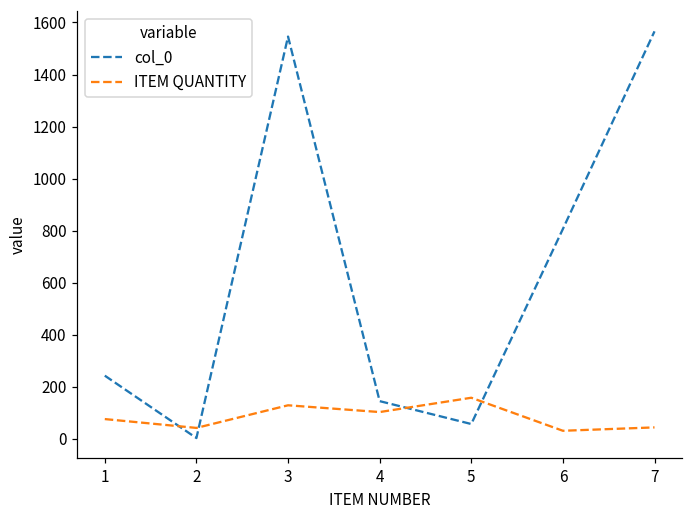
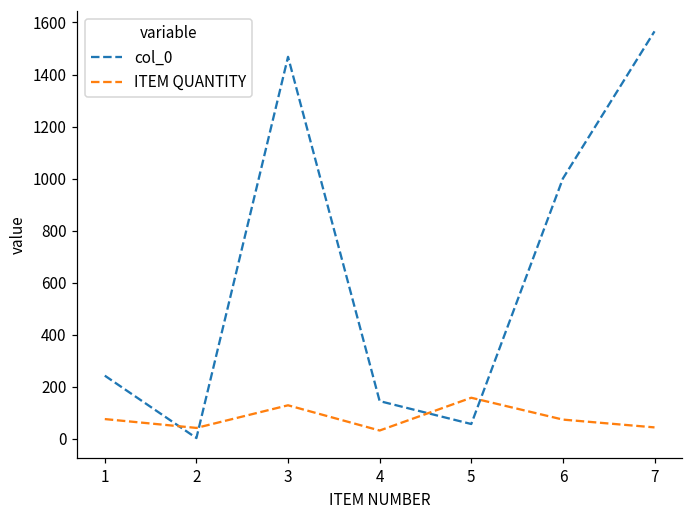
col_0, 3: 1550 -> 1470
ITEM QUANTITY, 4: 100 -> 30
col_0, 6: 810 -> 1000
ITEM QUANTITY, 6: 30 -> 70
